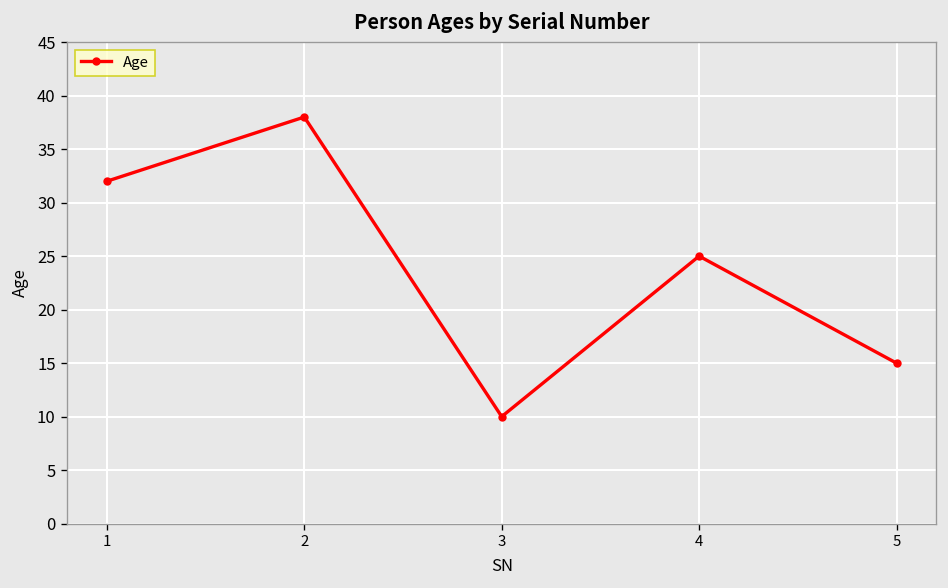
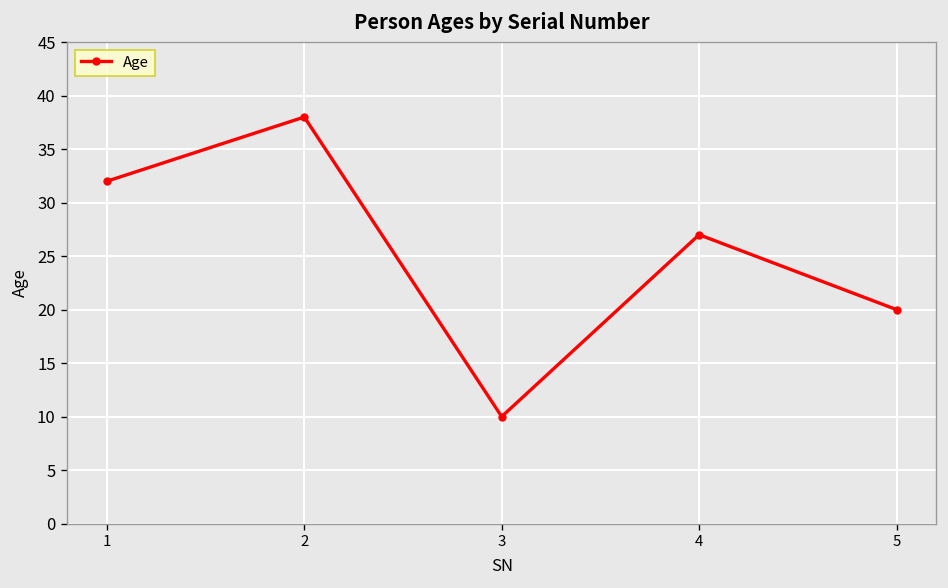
4: 25 -> 27
5: 15 -> 20
